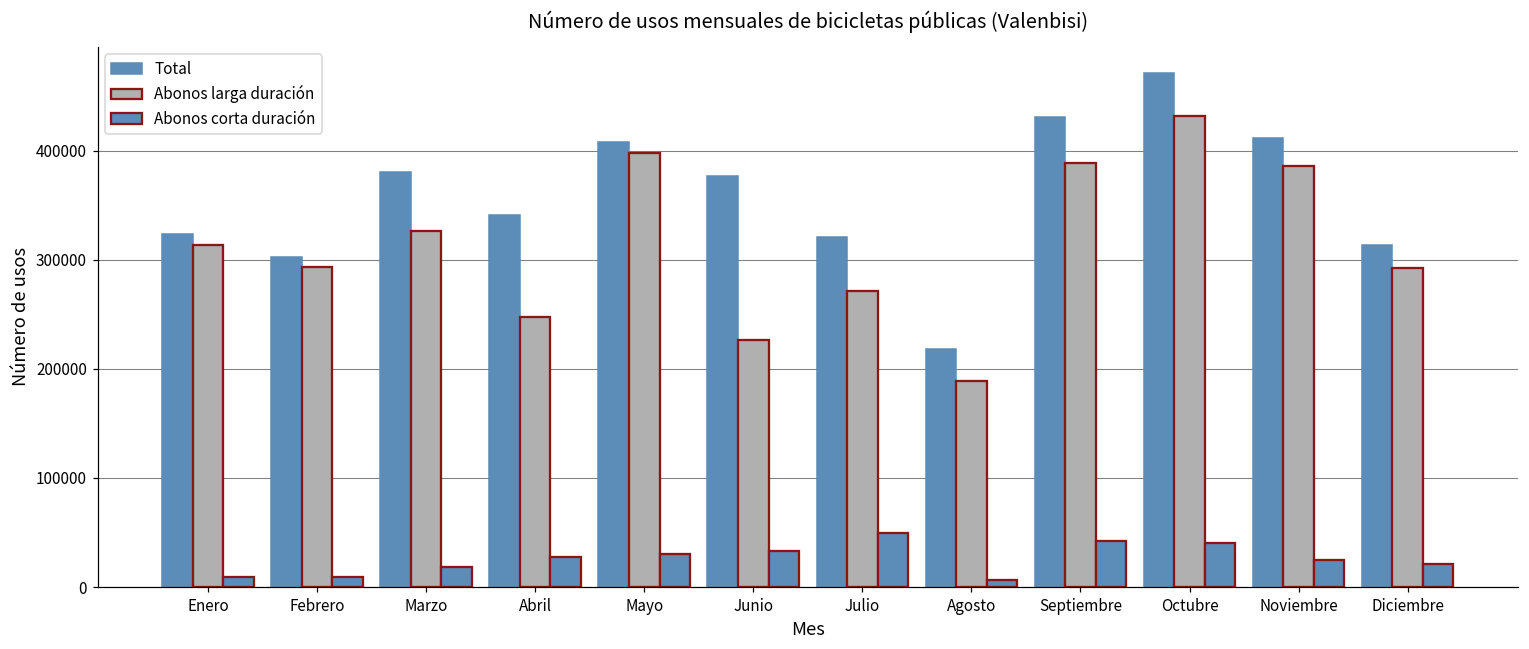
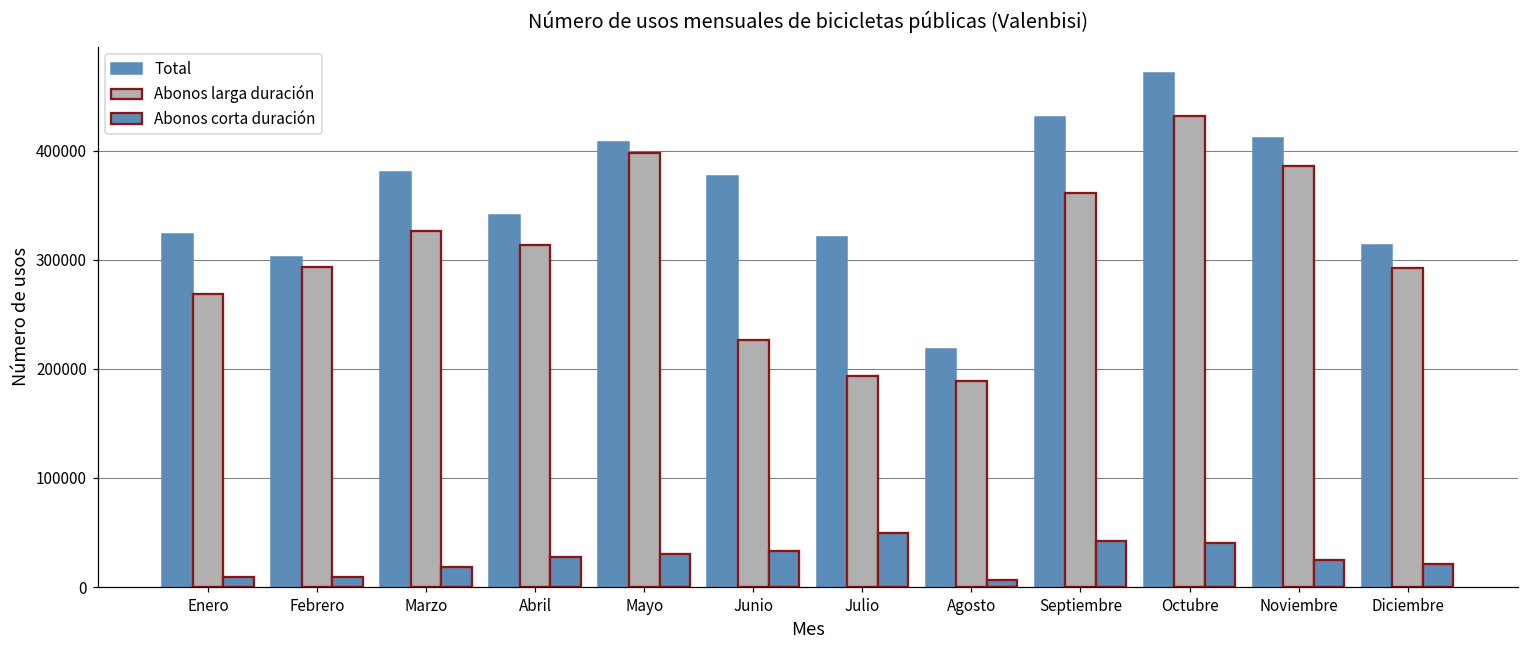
Abonos larga duración, Enero: 310000 -> 270000
Abonos larga duración, Abril: 250000 -> 310000
Abonos larga duración, Julio: 270000 -> 190000
Abonos larga duración, Septiembre: 390000 -> 360000
